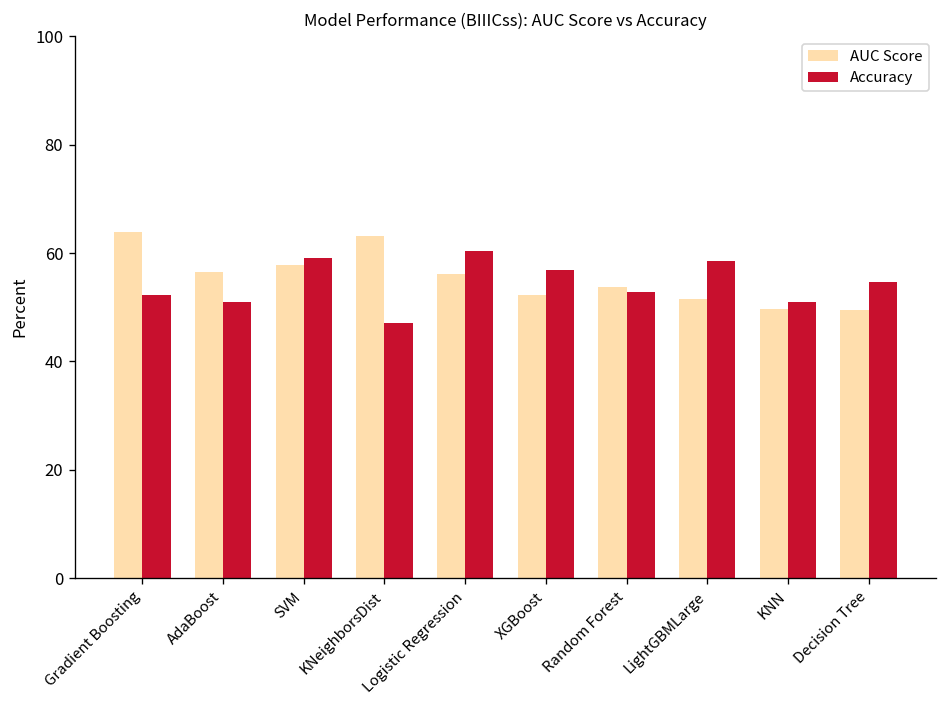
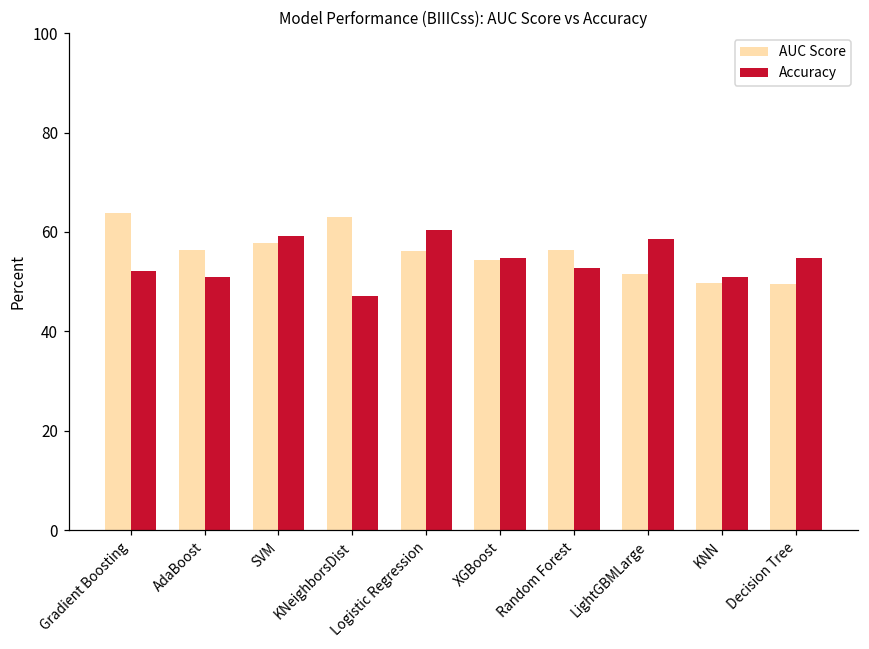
AUC Score, XGBoost: 52 -> 54
Accuracy, XGBoost: 57 -> 55
AUC Score, Random Forest: 54 -> 56
